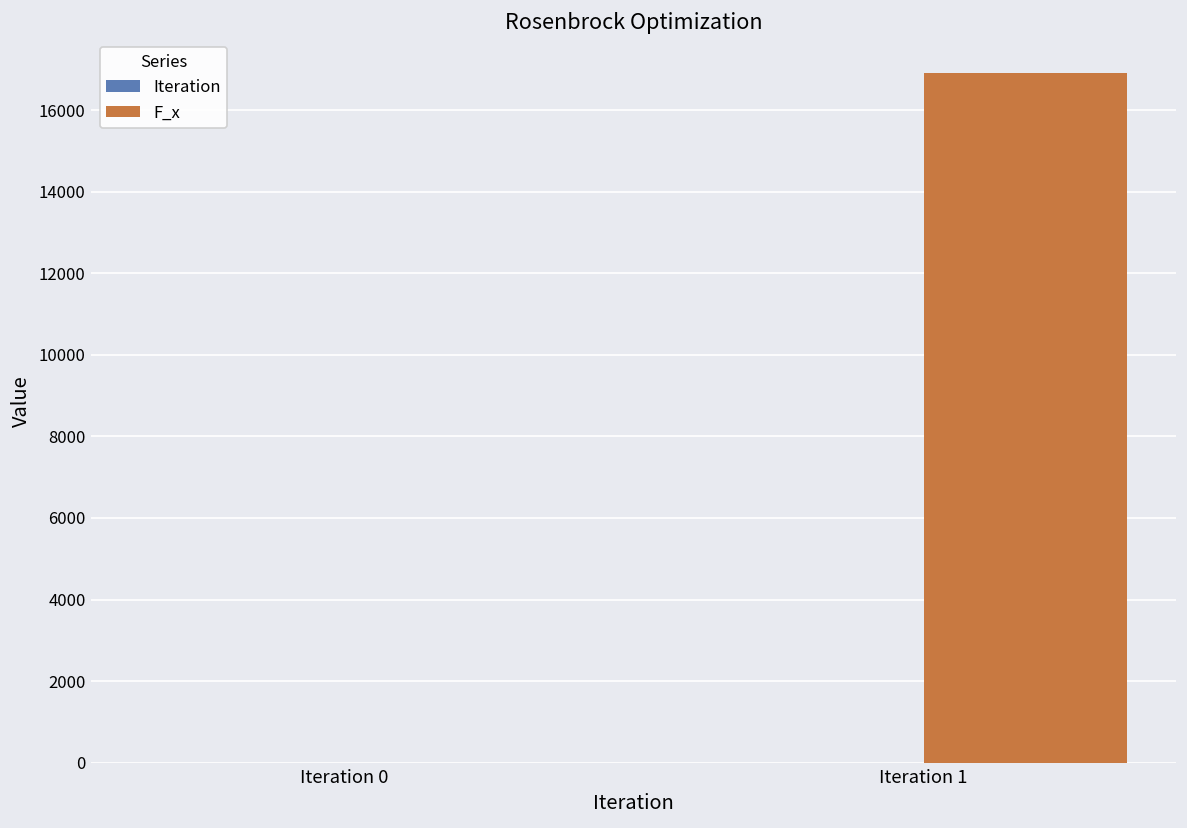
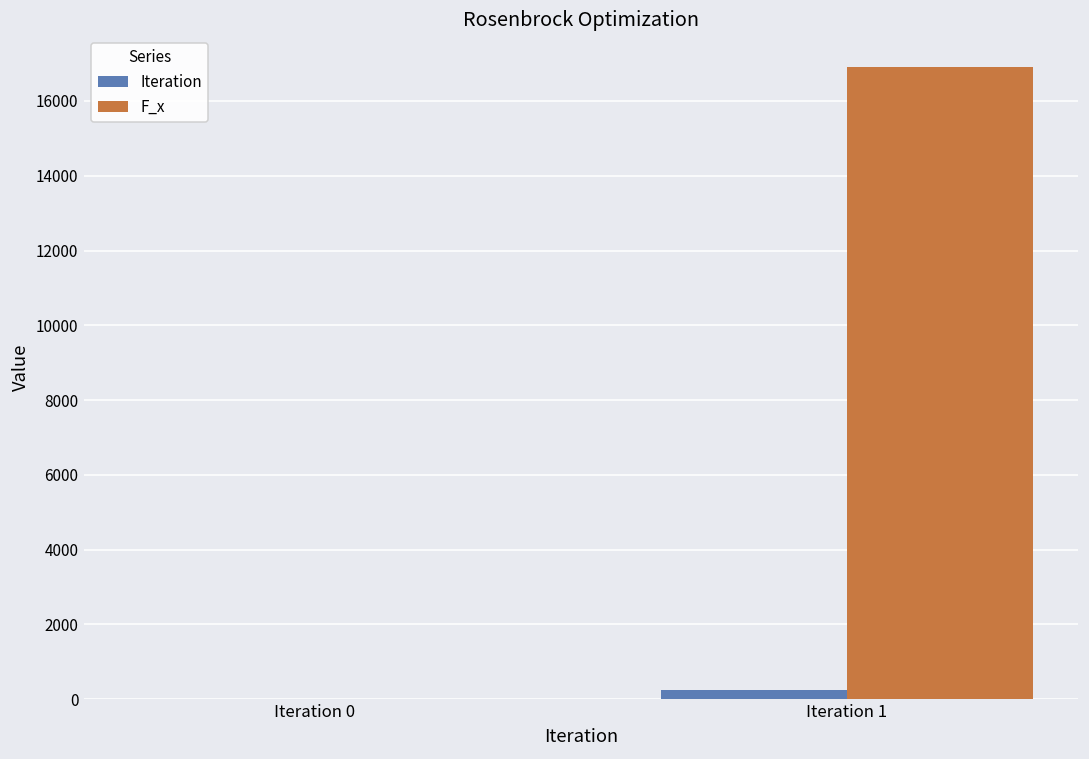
Iteration, Iteration 1: 0 -> 200
